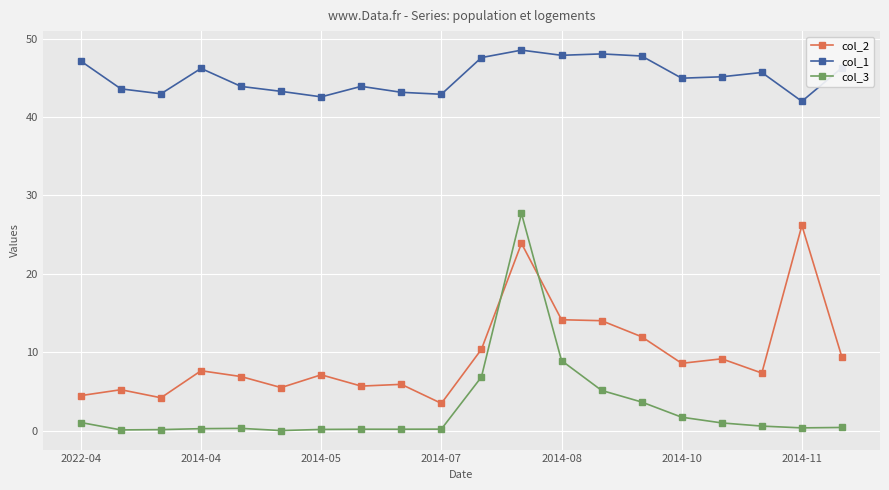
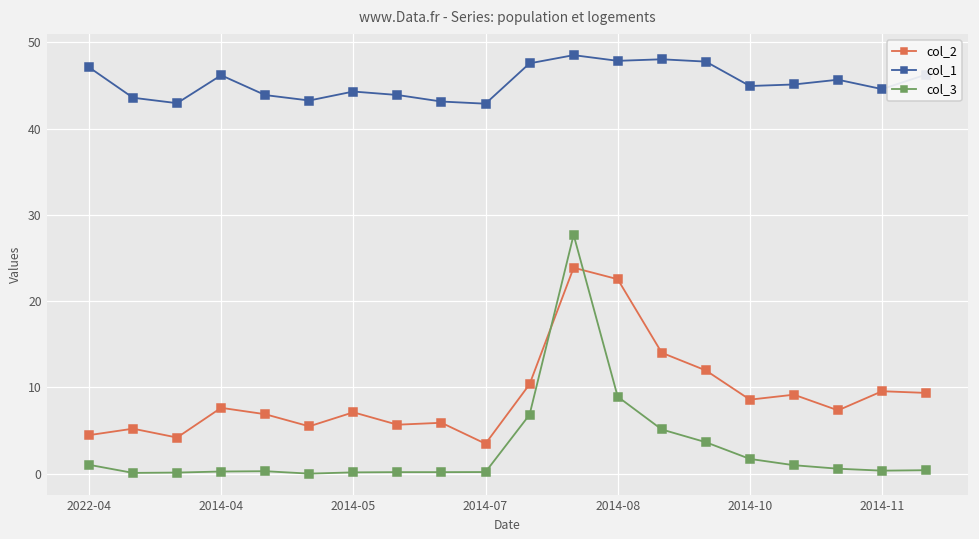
col_1, 2014-05: 43 -> 44
col_2, 2014-08: 14 -> 23
col_2, 2014-11: 26 -> 10
col_1, 2014-11: 42 -> 45
